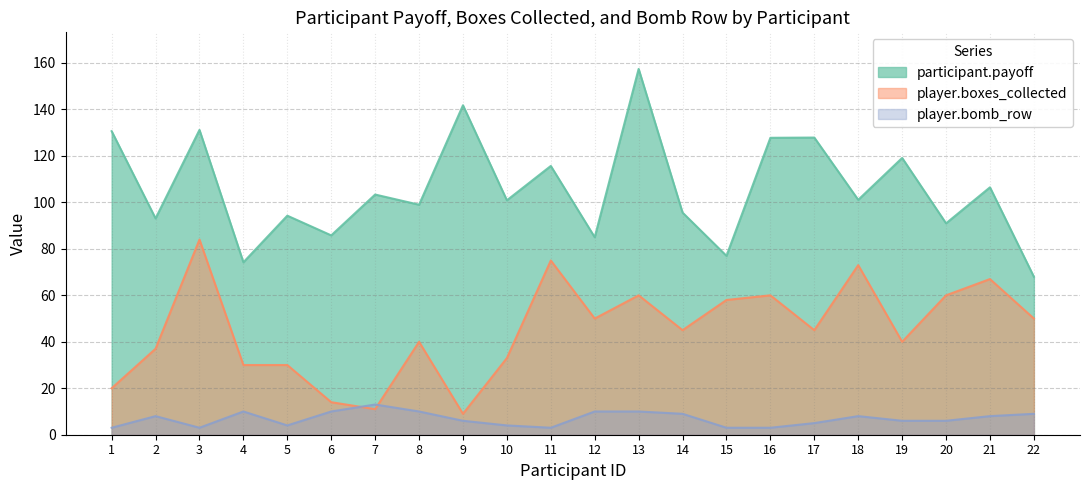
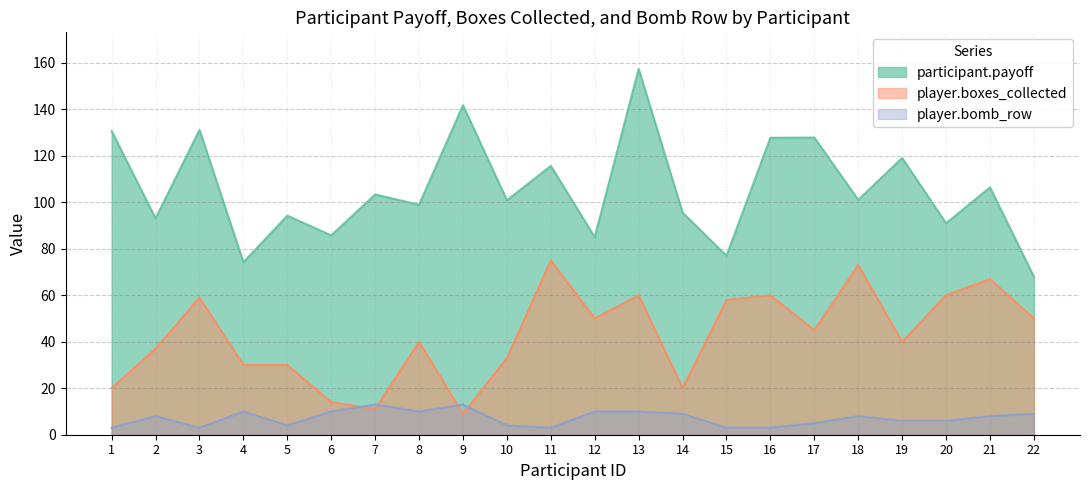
player.boxes_collected, 3: 84 -> 59
player.bomb_row, 9: 6 -> 13
player.boxes_collected, 14: 45 -> 20
